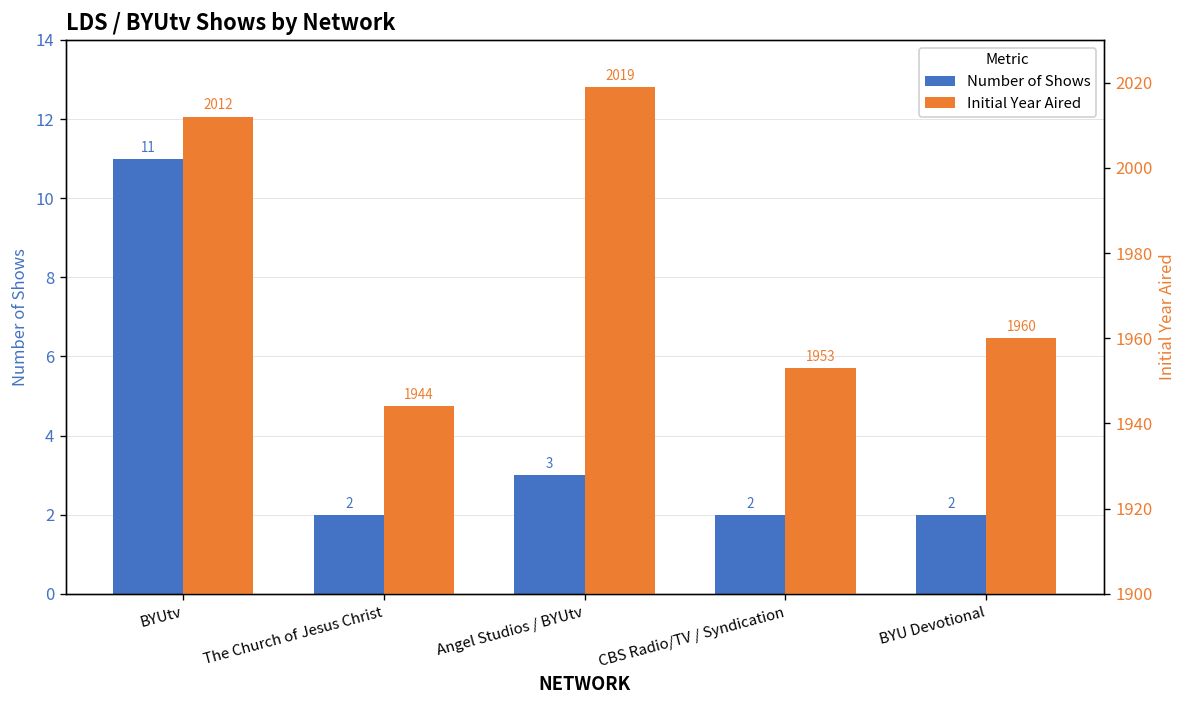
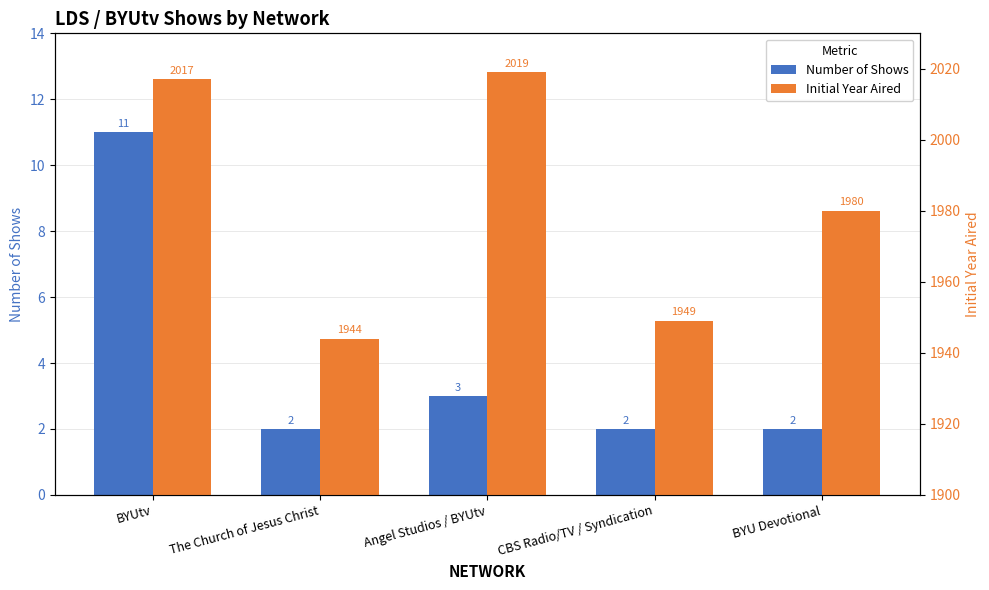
Initial Year Aired, BYUtv: 2012 -> 2017
Initial Year Aired, CBS Radio/TV / Syndication: 1953 -> 1949
Initial Year Aired, BYU Devotional: 1960 -> 1980
